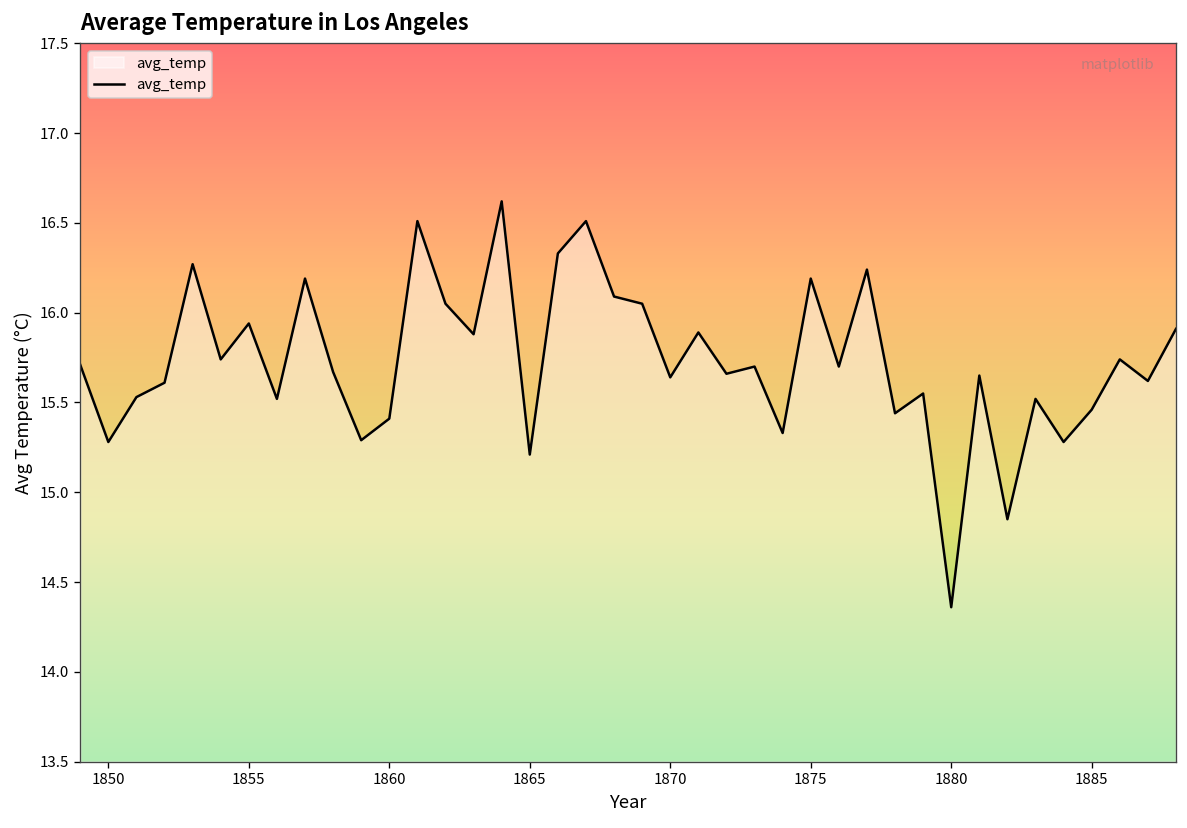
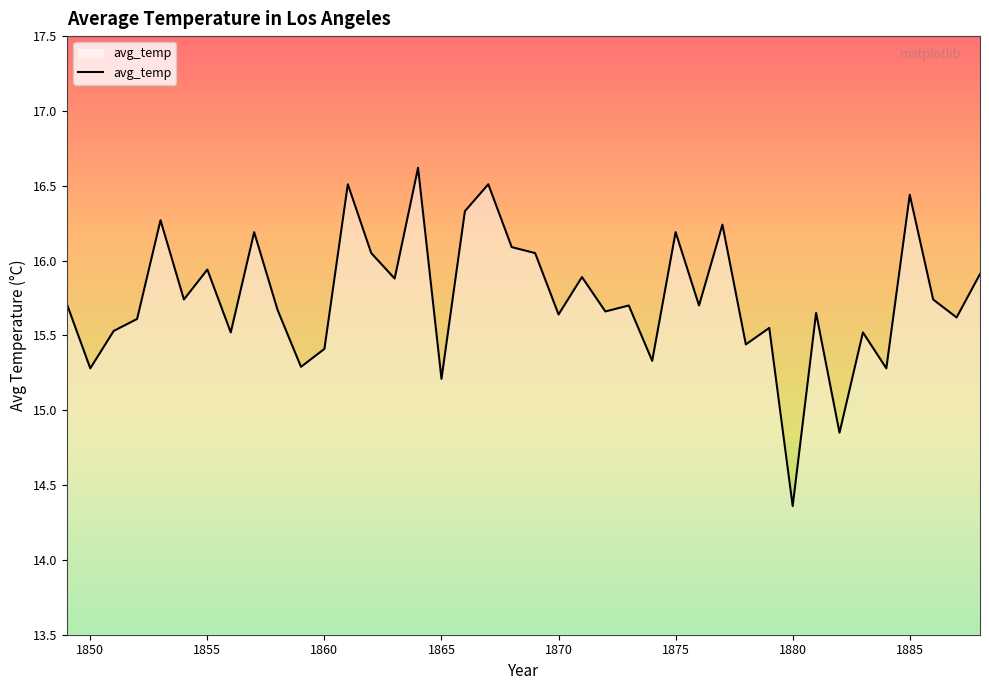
1885: 15.46 -> 16.44
